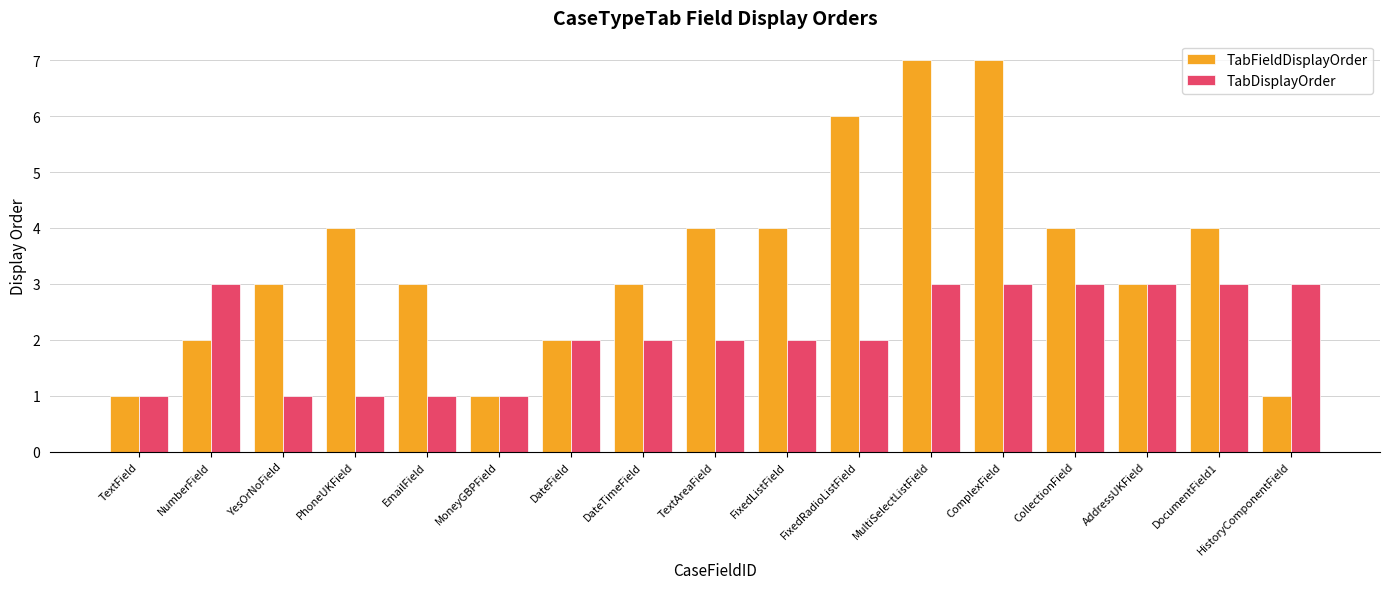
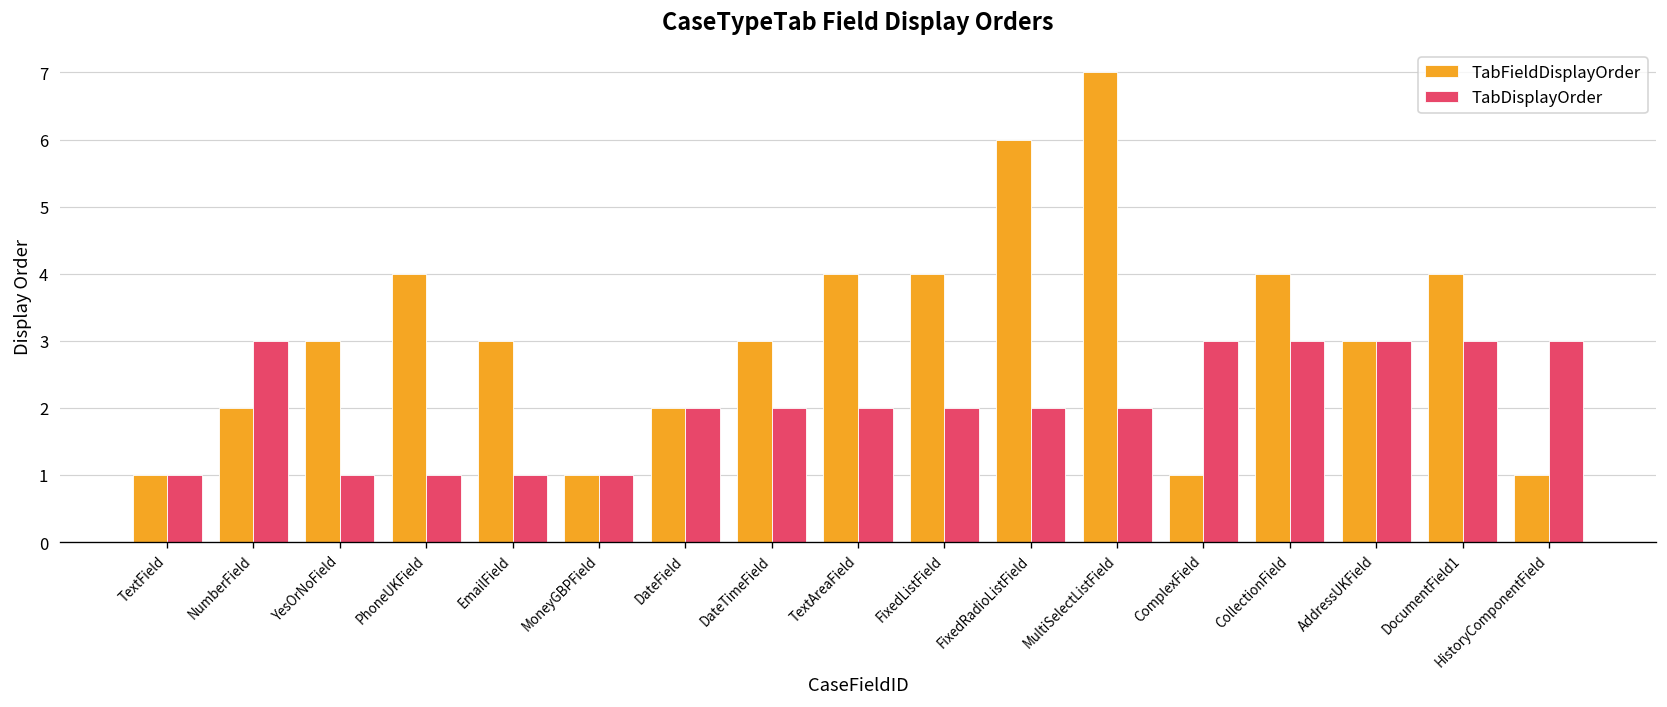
TabDisplayOrder, MultiSelectListField: 3 -> 2
TabFieldDisplayOrder, ComplexField: 7 -> 1
